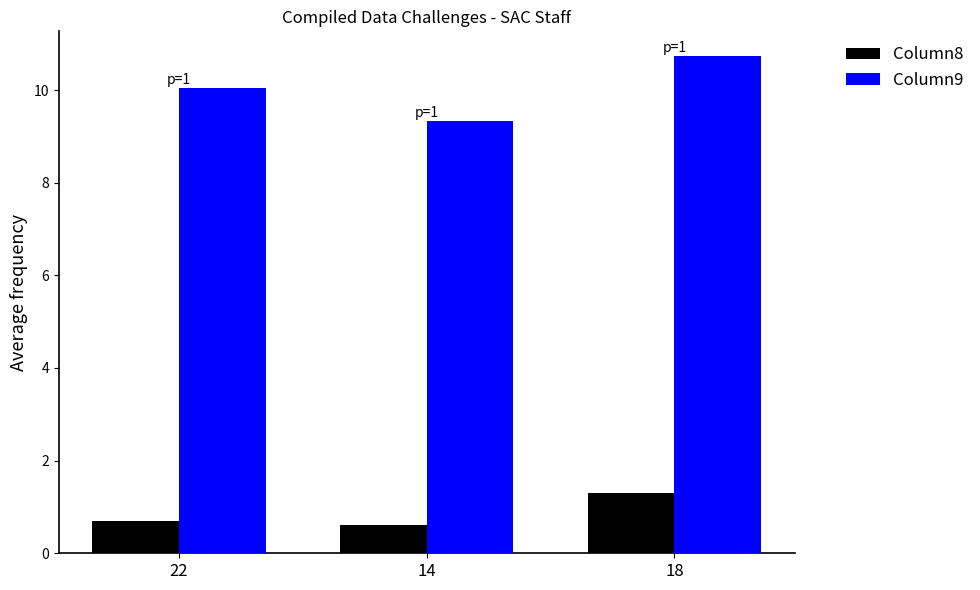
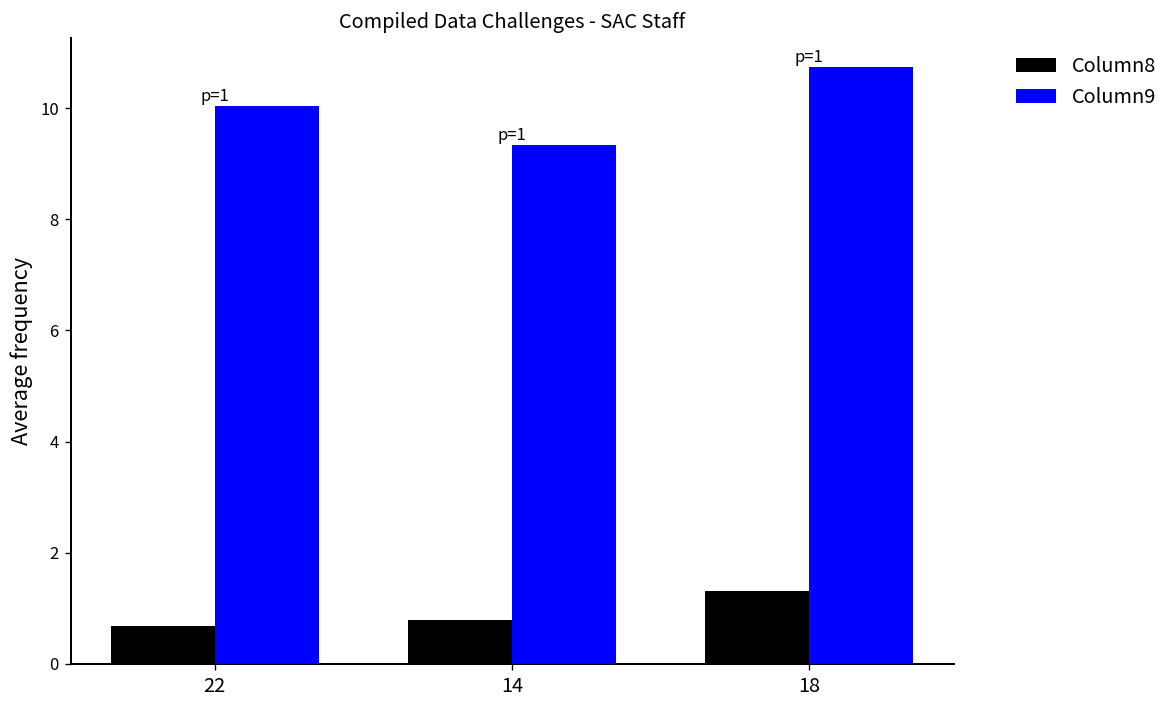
Column8, 14: 0.6 -> 0.8
